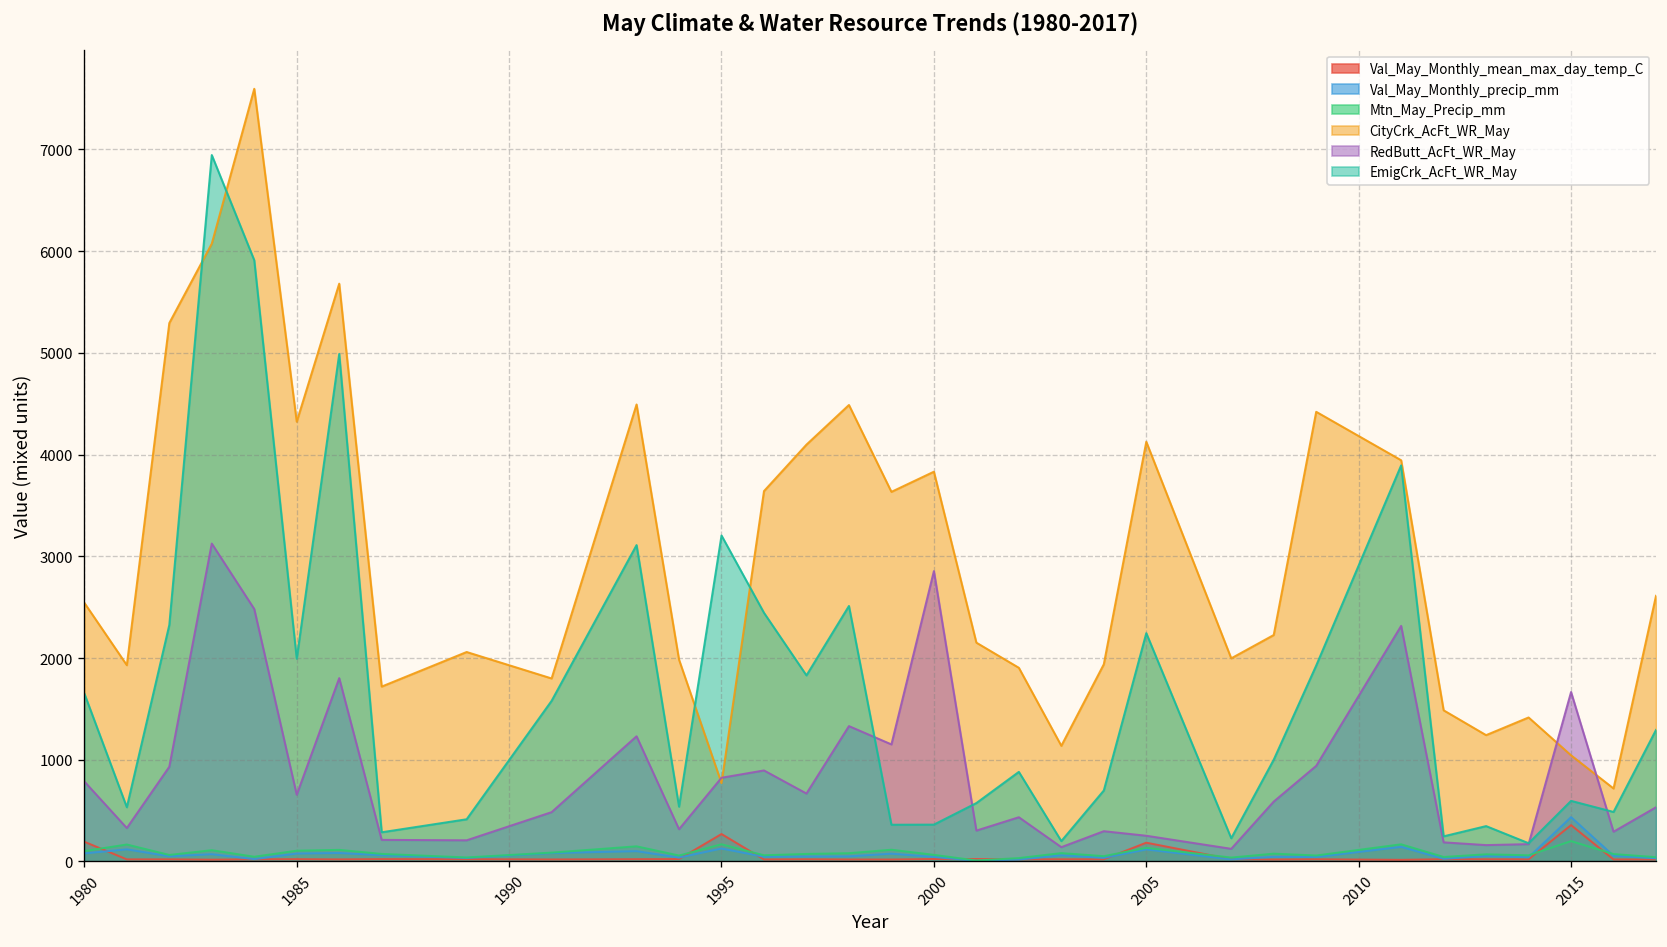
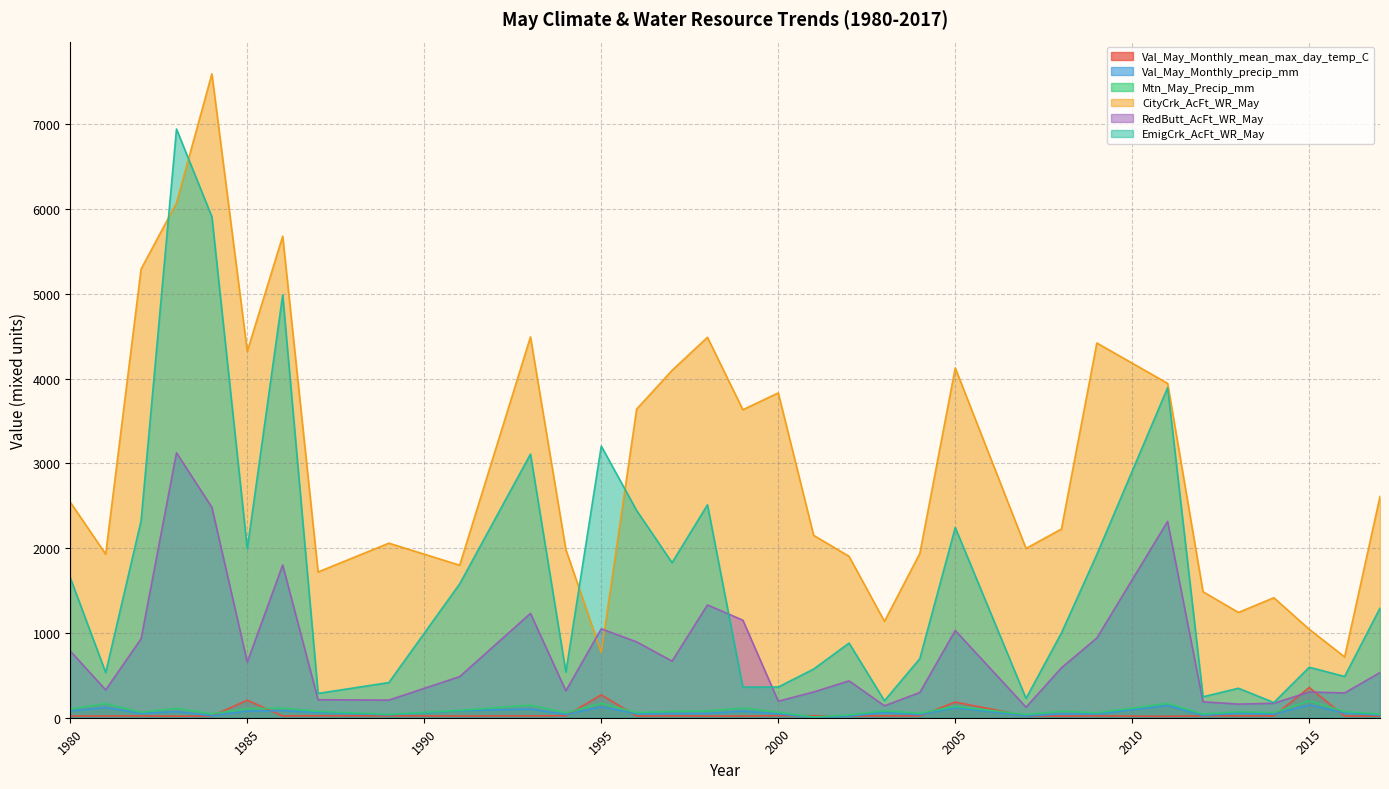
Val_May_Monthly_mean_max_day_temp_C, 1980: 200 -> 0
Val_May_Monthly_mean_max_day_temp_C, 1985: 0 -> 200
RedButt_AcFt_WR_May, 1995: 800 -> 1000
RedButt_AcFt_WR_May, 2000: 2900 -> 200
RedButt_AcFt_WR_May, 2005: 300 -> 1000
Val_May_Monthly_precip_mm, 2015: 400 -> 100
RedButt_AcFt_WR_May, 2015: 1700 -> 300
